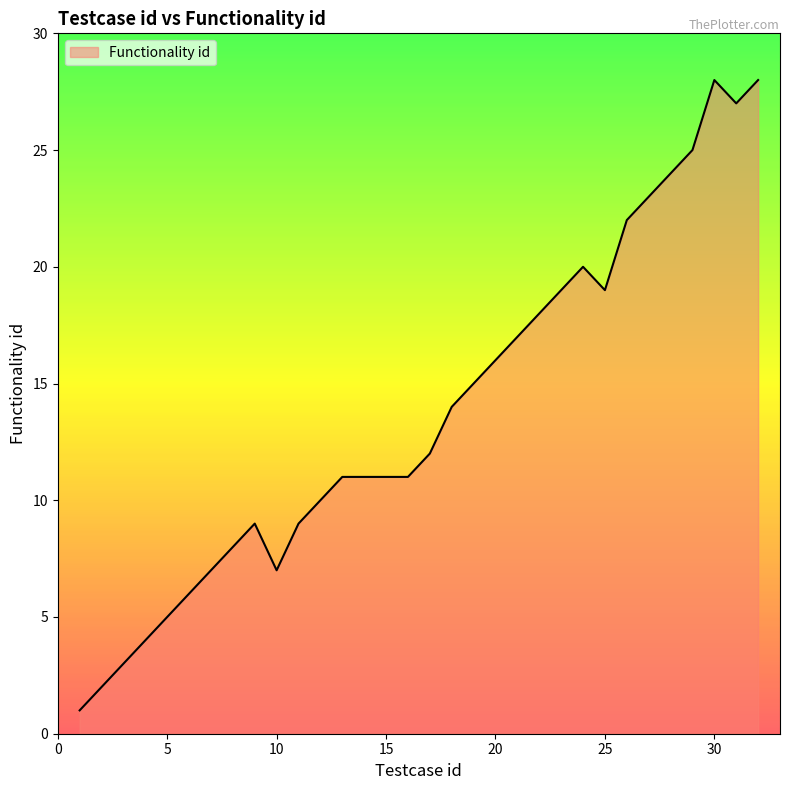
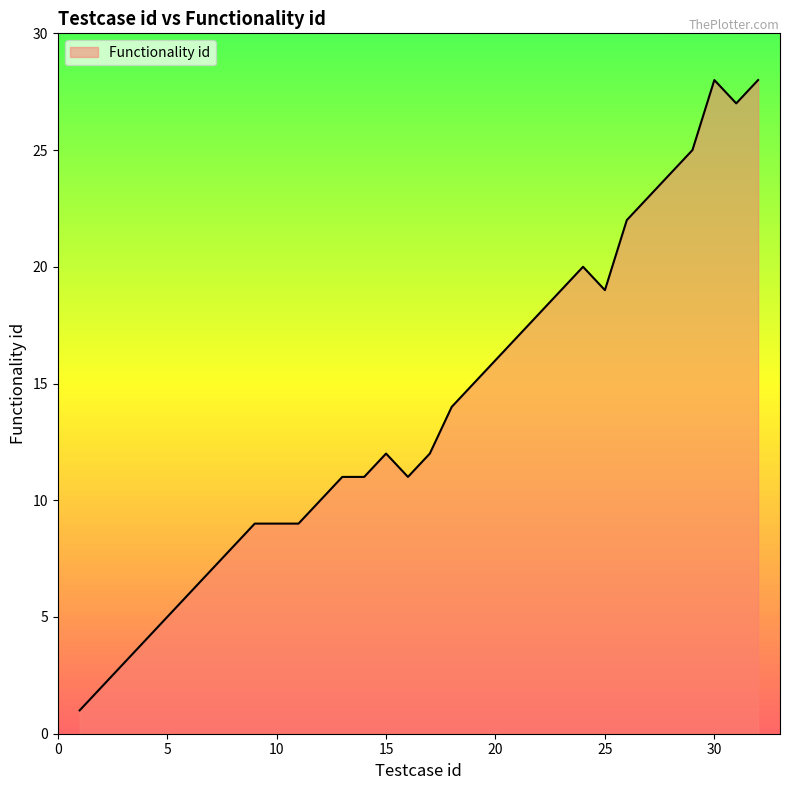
10: 7 -> 9
15: 11 -> 12
